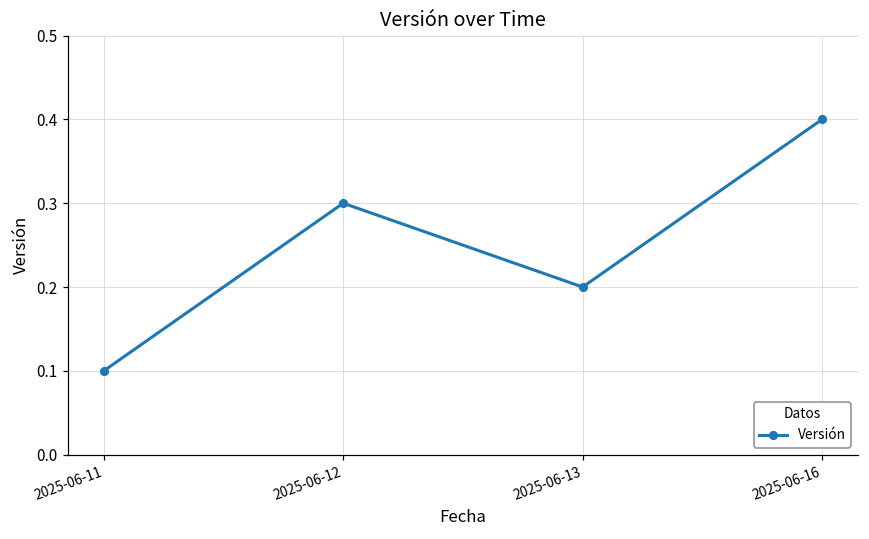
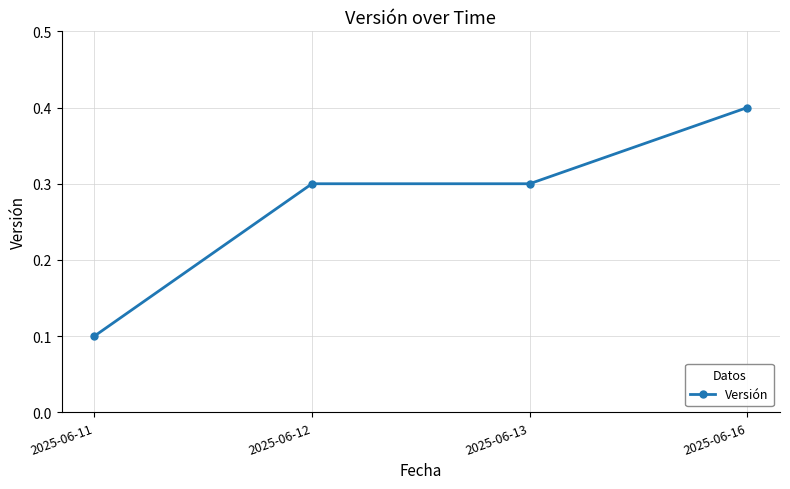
2025-06-13: 0.2 -> 0.3
